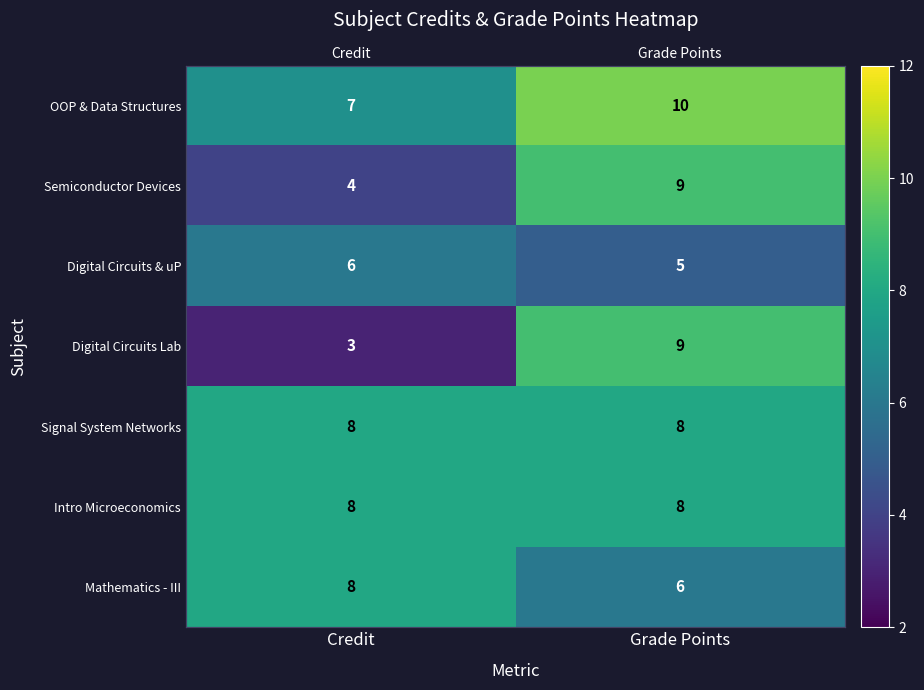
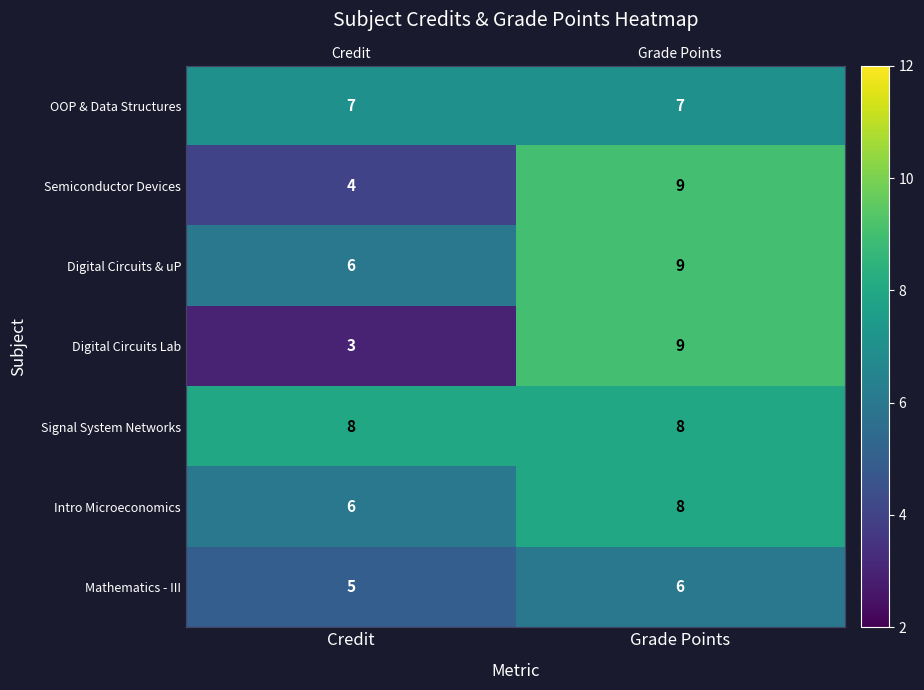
OOP & Data Structures, Grade Points: 10 -> 7
Digital Circuits & uP, Grade Points: 5 -> 9
Intro Microeconomics, Credit: 8 -> 6
Mathematics - III, Credit: 8 -> 5
